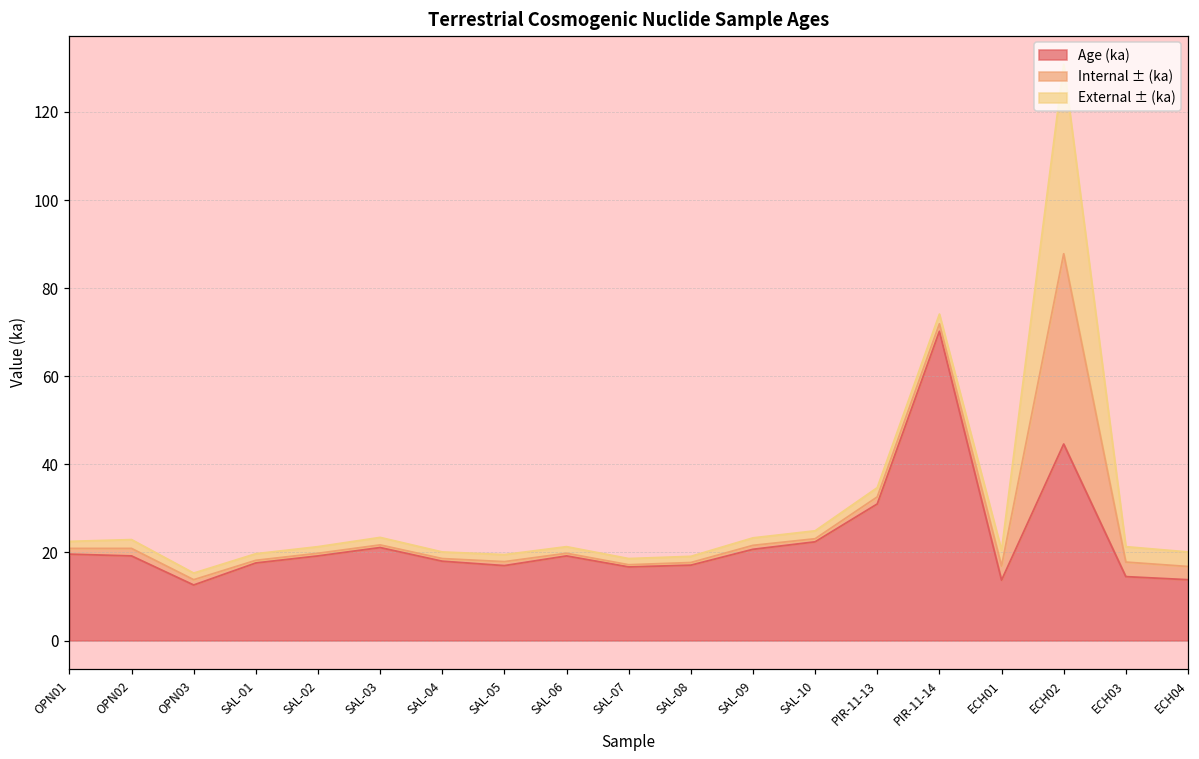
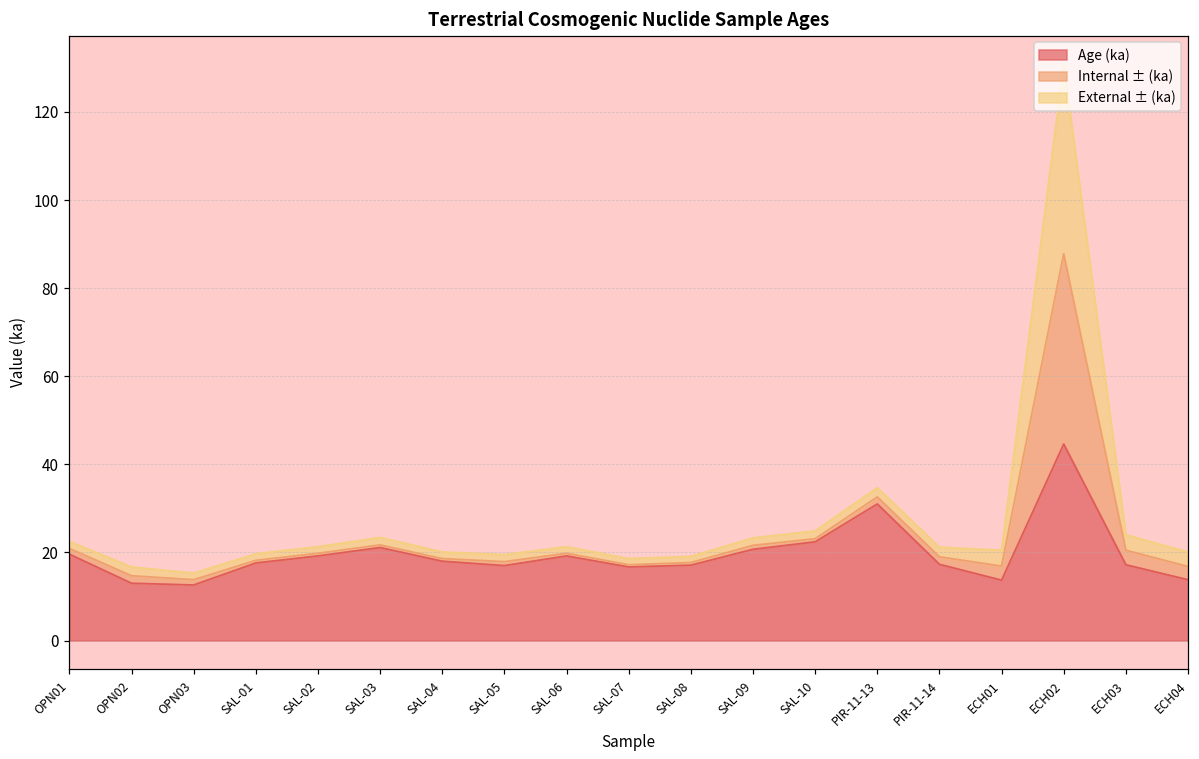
Age (ka), OPN02: 19 -> 13
Age (ka), PIR-11-14: 70 -> 17
Age (ka), ECH03: 15 -> 17
